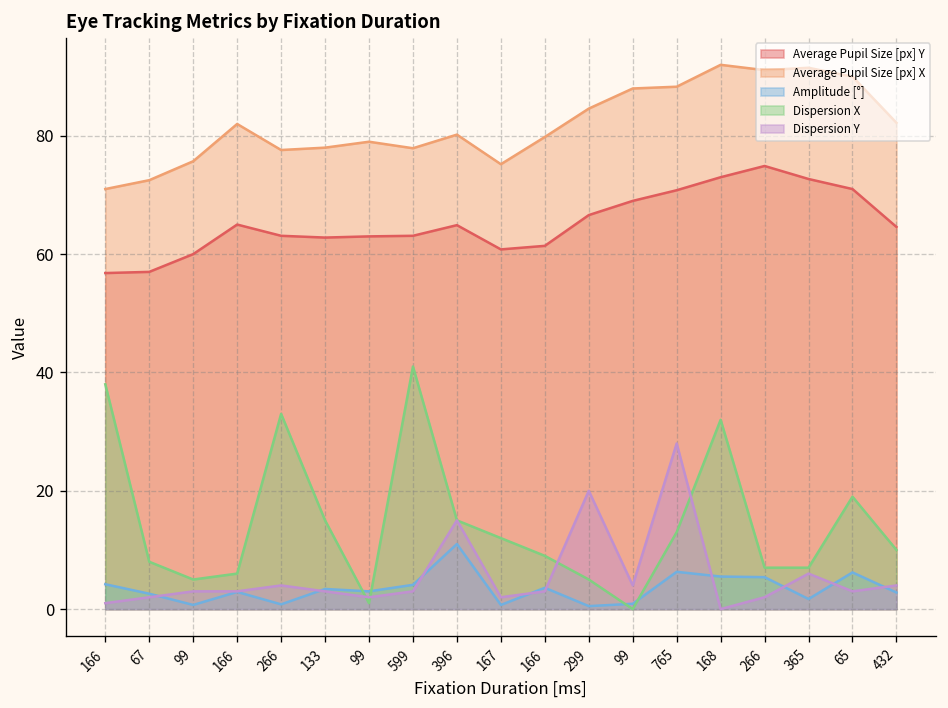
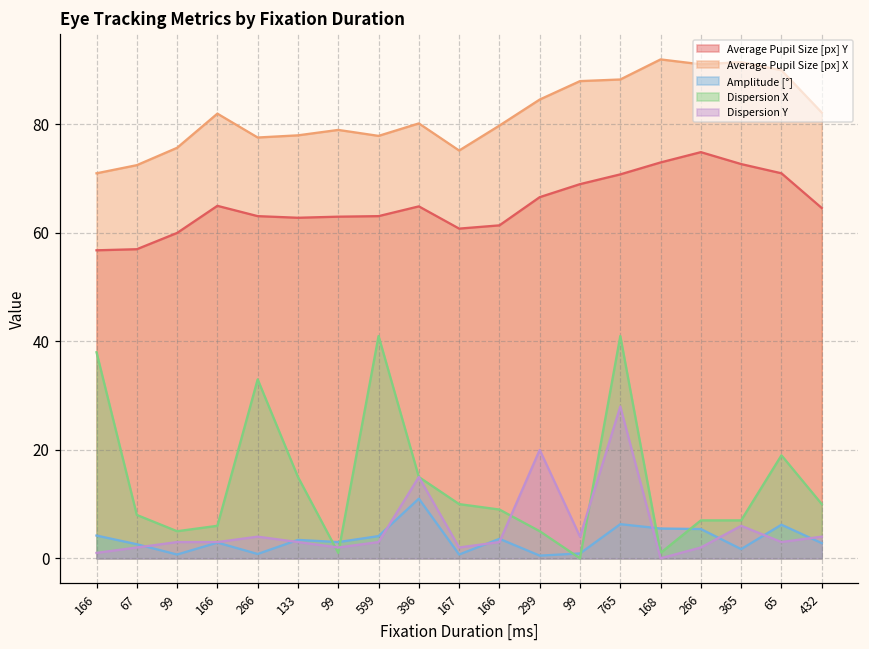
Dispersion X, 167: 12 -> 10
Dispersion X, 765: 13 -> 41
Dispersion X, 168: 32 -> 1
